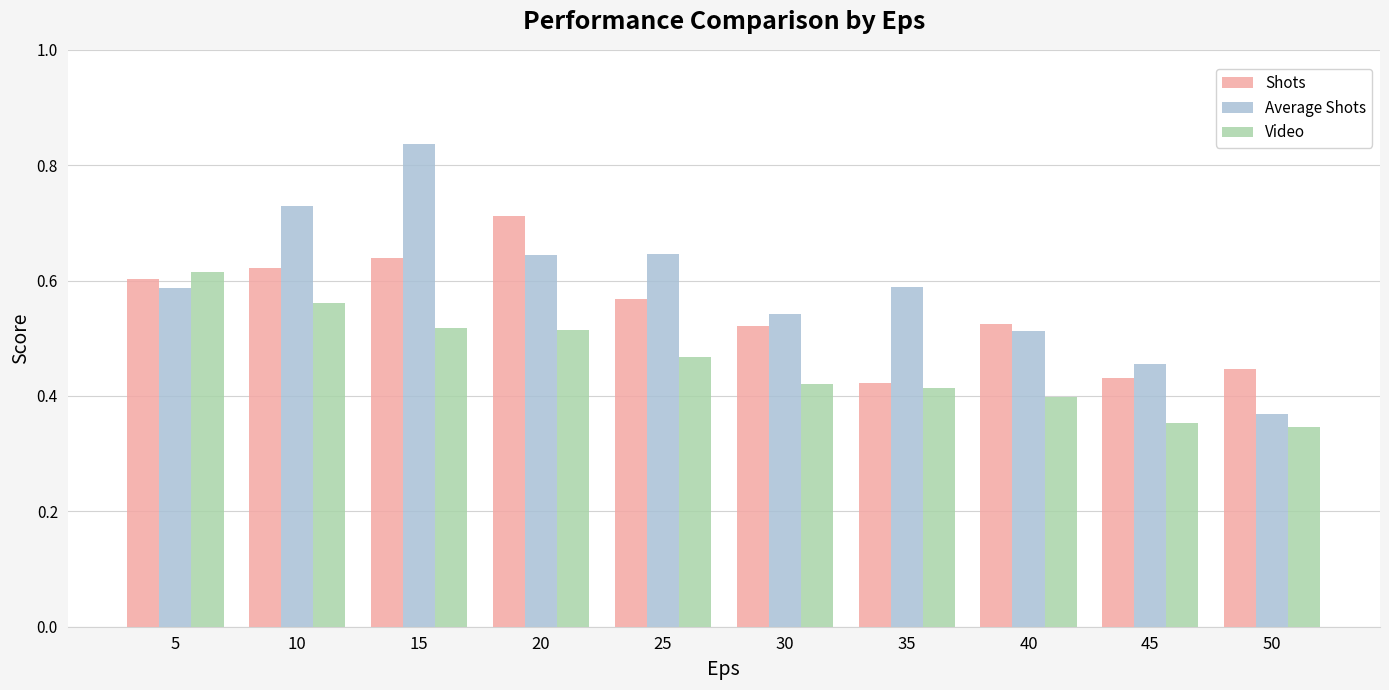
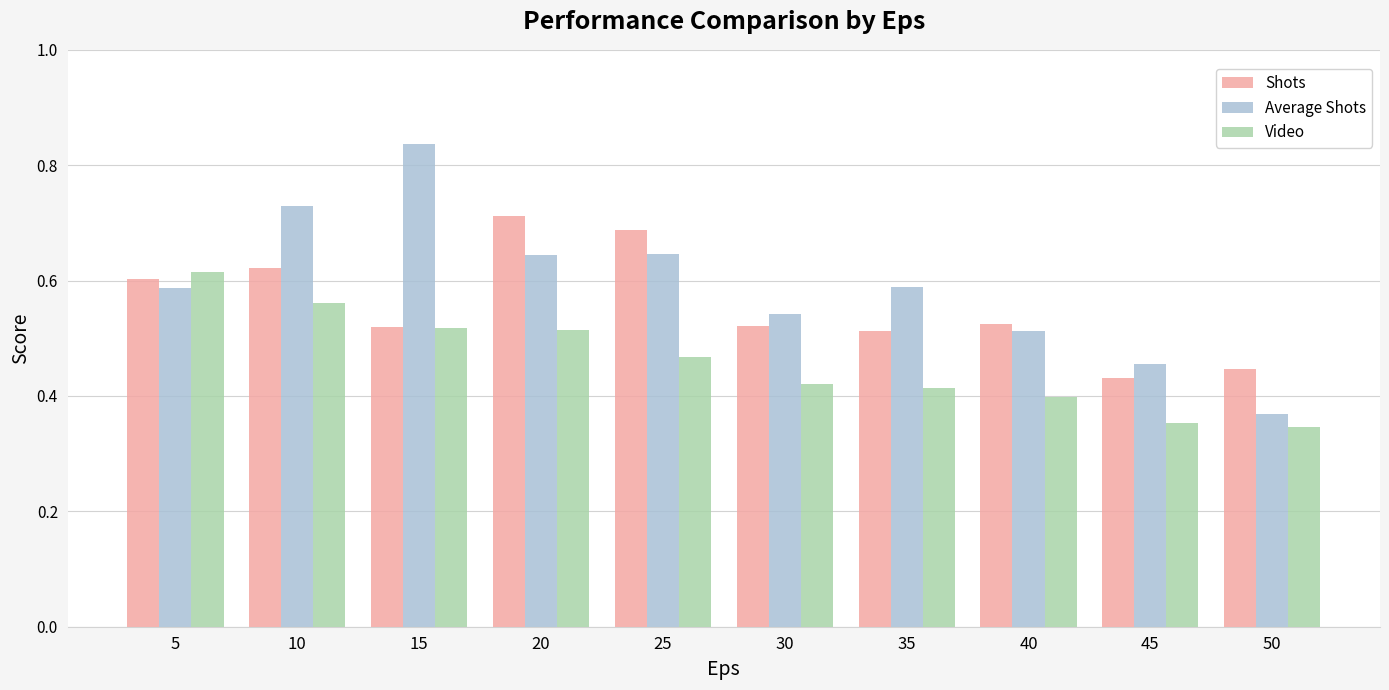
Shots, 15: 0.64 -> 0.52
Shots, 25: 0.57 -> 0.69
Shots, 35: 0.42 -> 0.51
